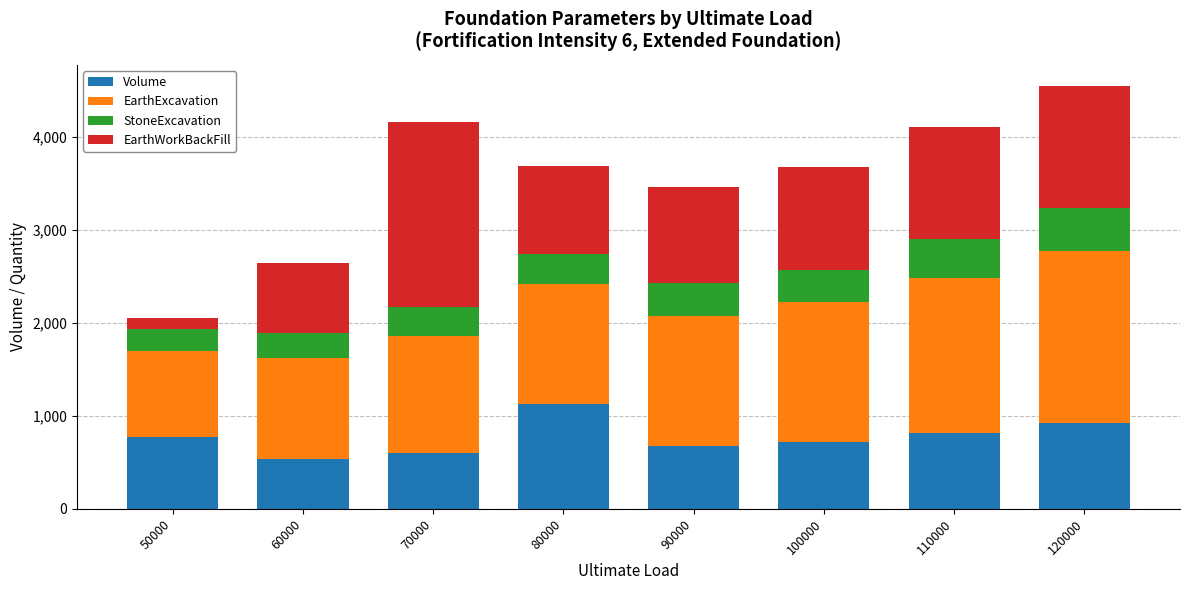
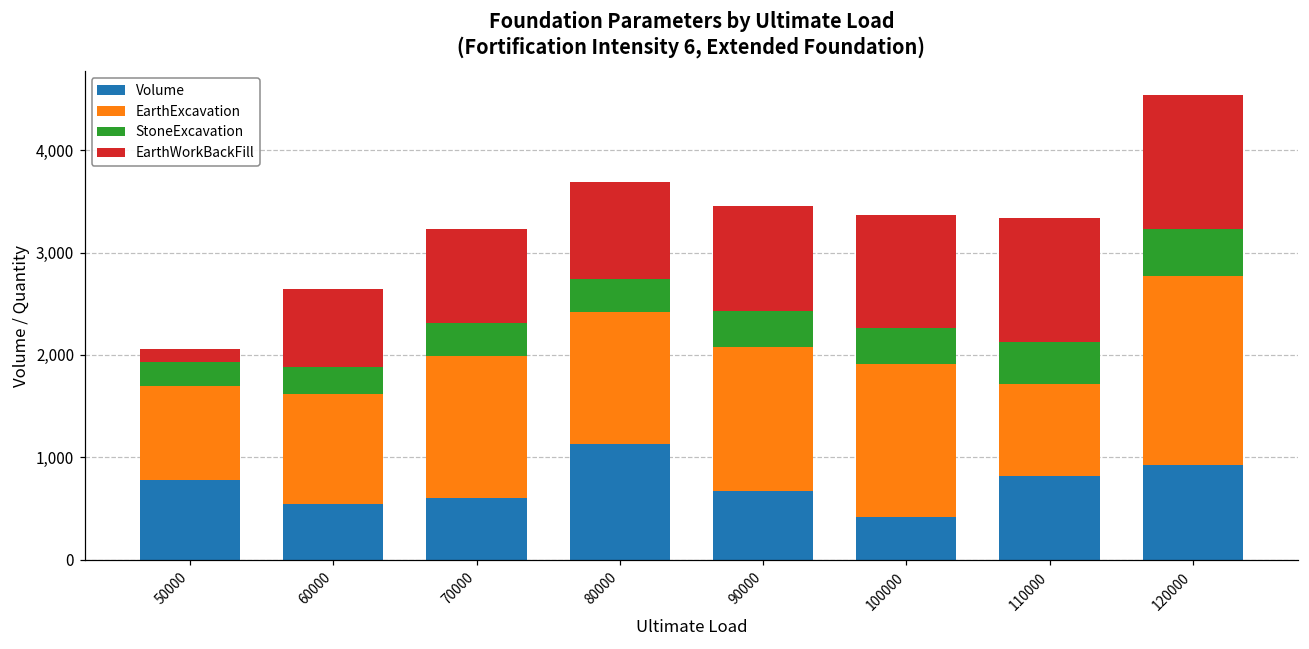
EarthExcavation, 70000: 1,300 -> 1,400
EarthWorkBackFill, 70000: 2,000 -> 900
Volume, 100000: 700 -> 400
EarthExcavation, 110000: 1,700 -> 900
